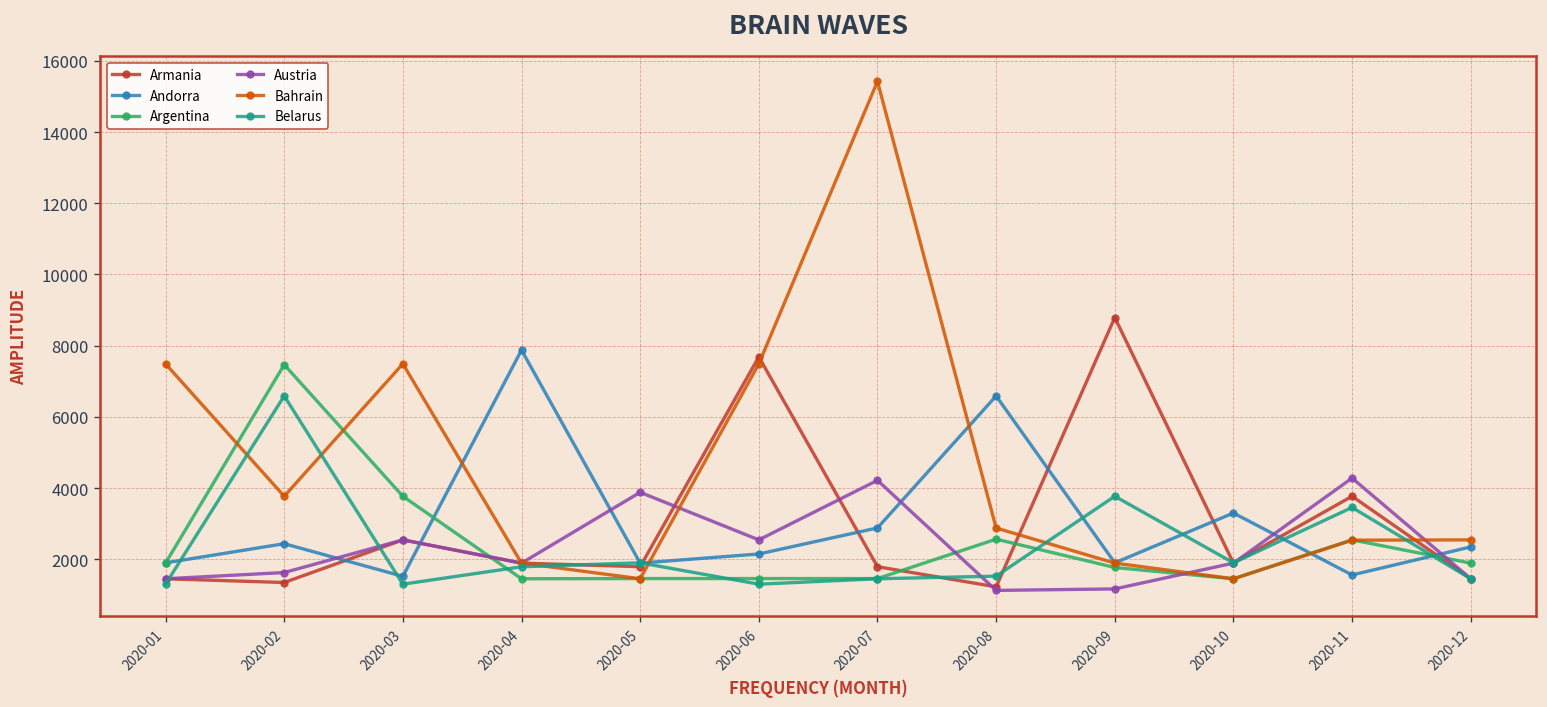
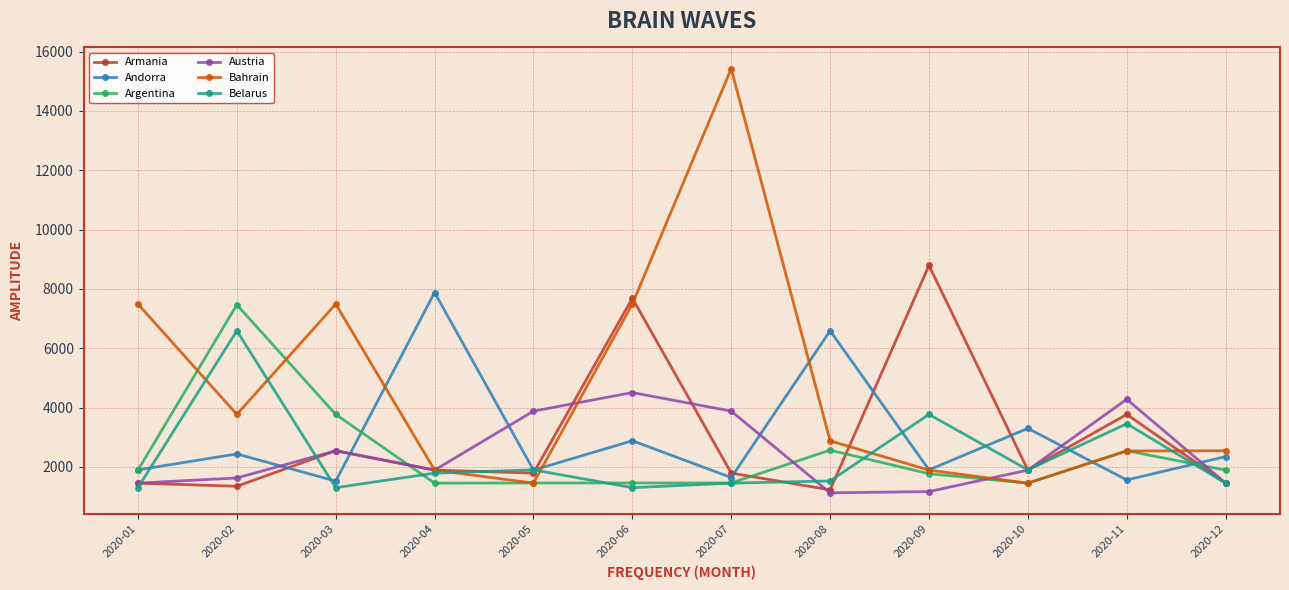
Andorra, 2020-06: 2100 -> 2900
Austria, 2020-06: 2500 -> 4500
Andorra, 2020-07: 2900 -> 1600
Austria, 2020-07: 4200 -> 3900
